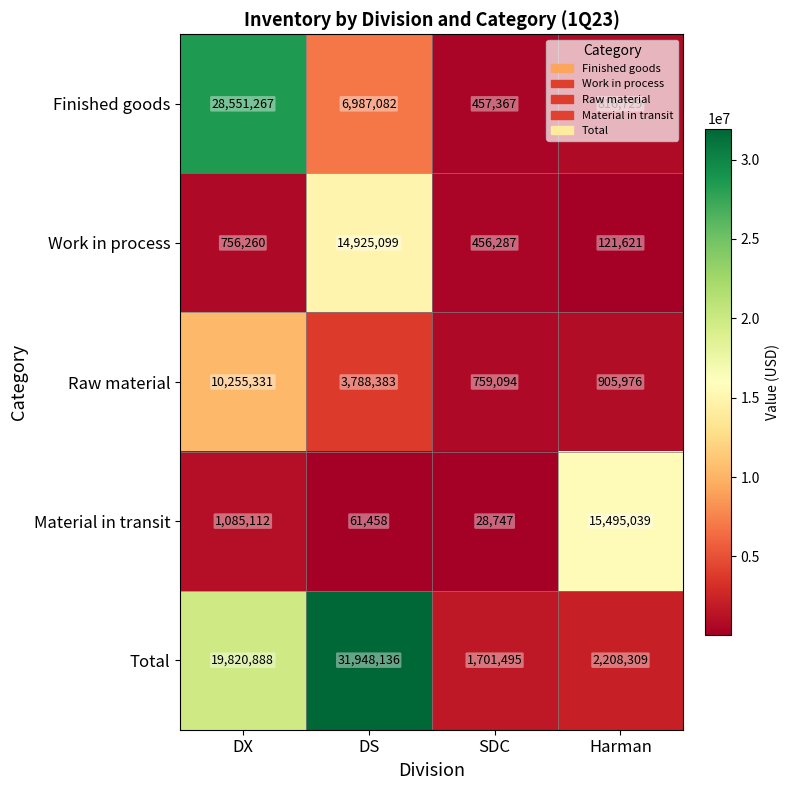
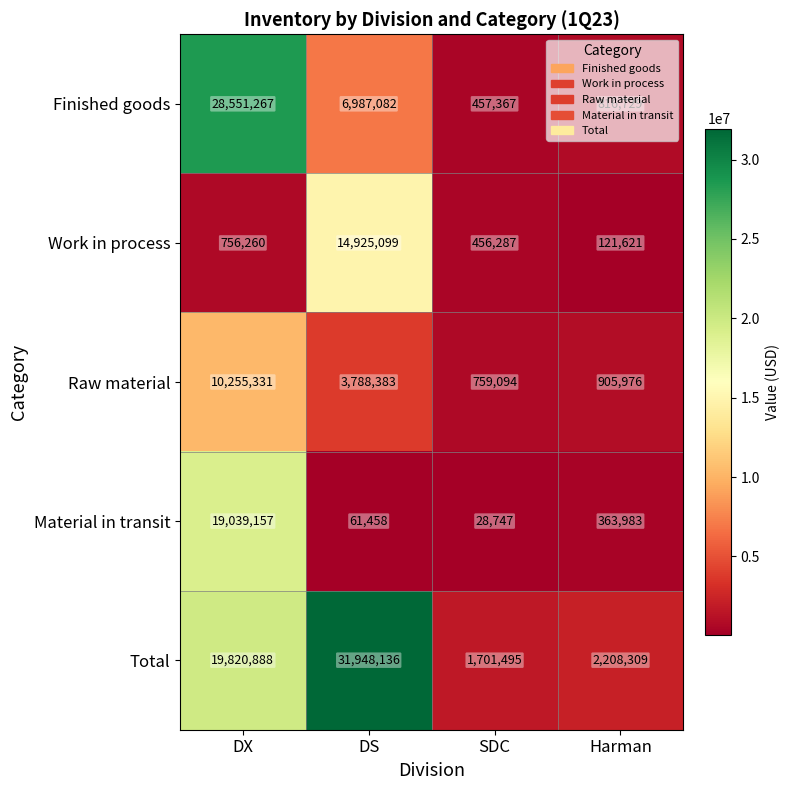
Material in transit, DX: 1,085,112 -> 19,039,157
Material in transit, Harman: 15,495,039 -> 363,983
